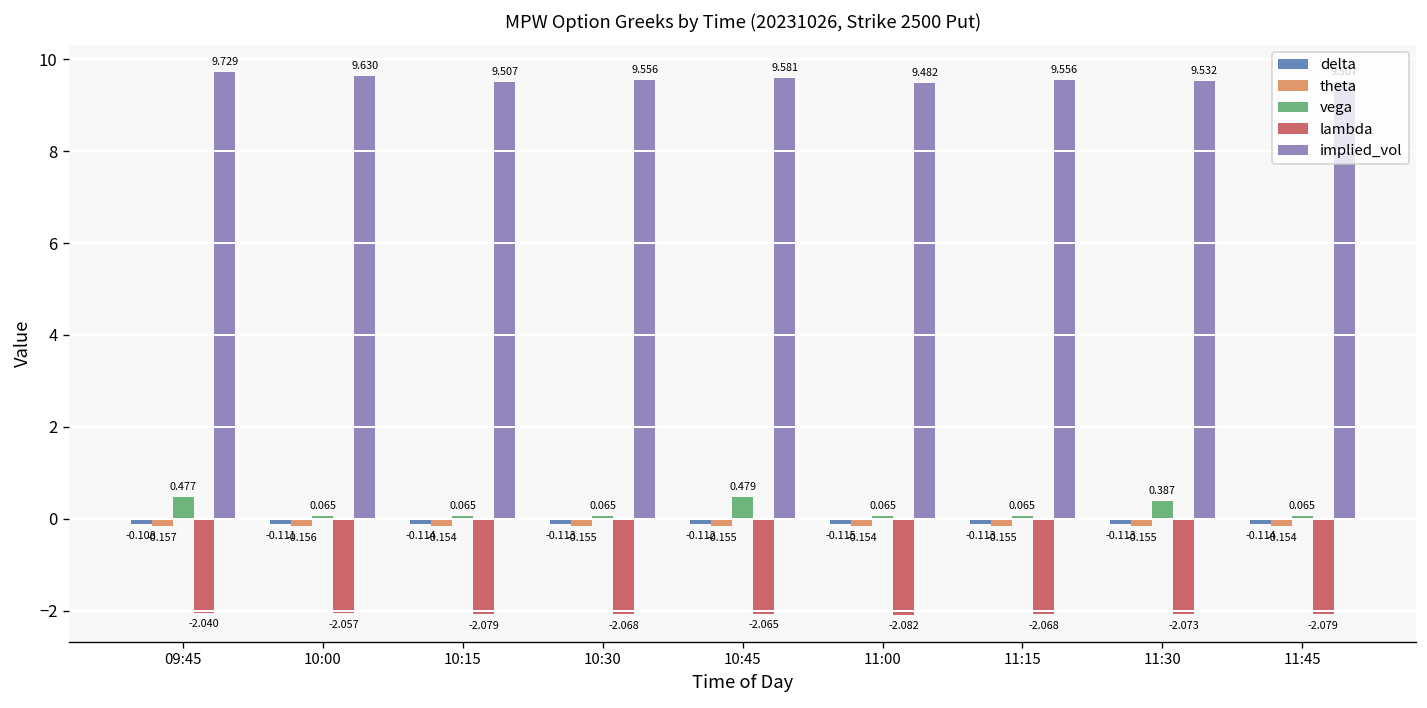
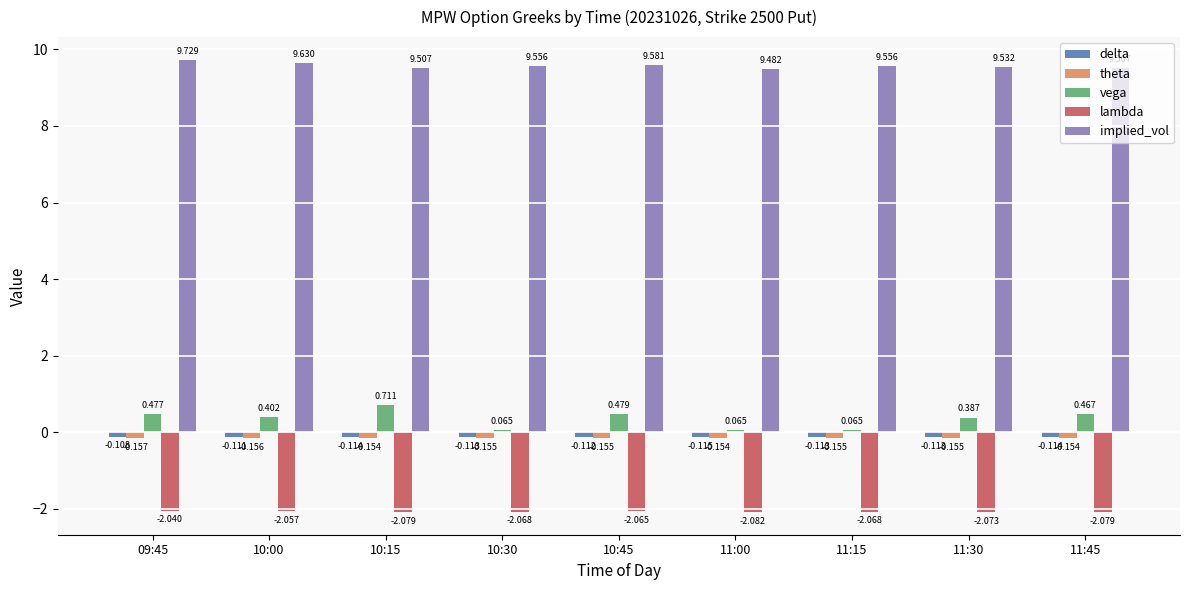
vega, 10:00: 0.065 -> 0.402
vega, 10:15: 0.065 -> 0.711
vega, 11:45: 0.065 -> 0.467
